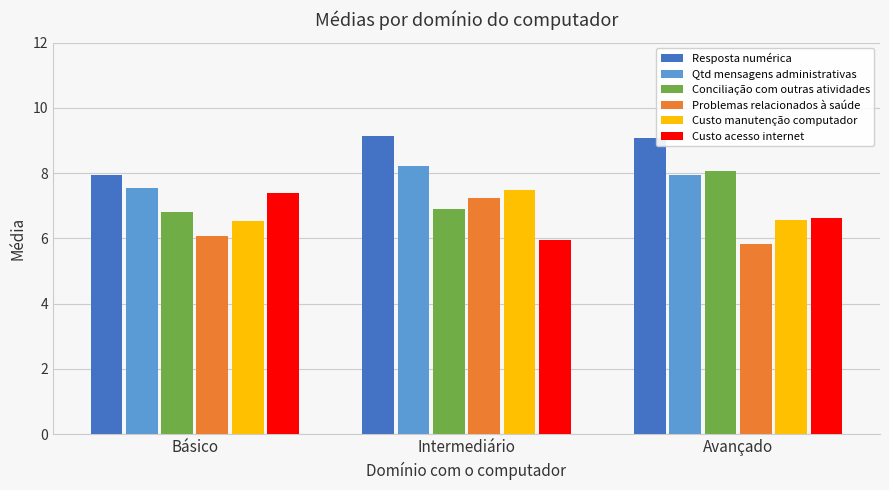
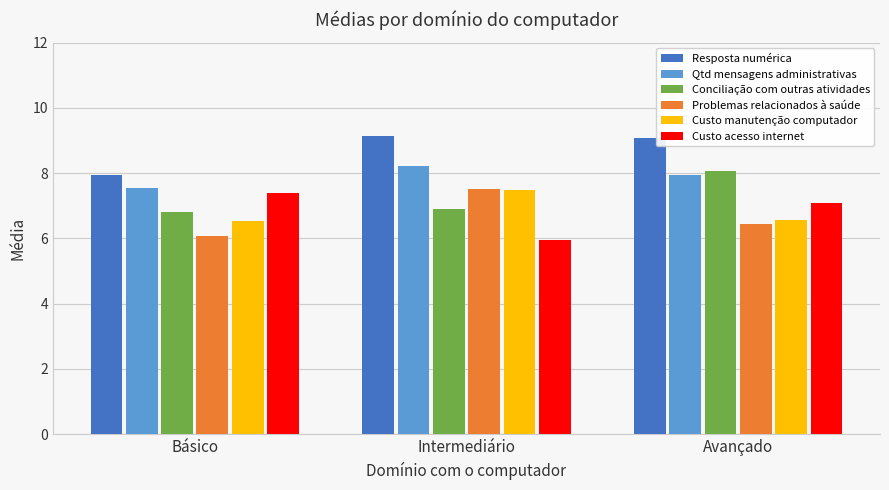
Problemas relacionados à saúde, Intermediário: 7.2 -> 7.5
Problemas relacionados à saúde, Avançado: 5.8 -> 6.4
Custo acesso internet, Avançado: 6.6 -> 7.1
